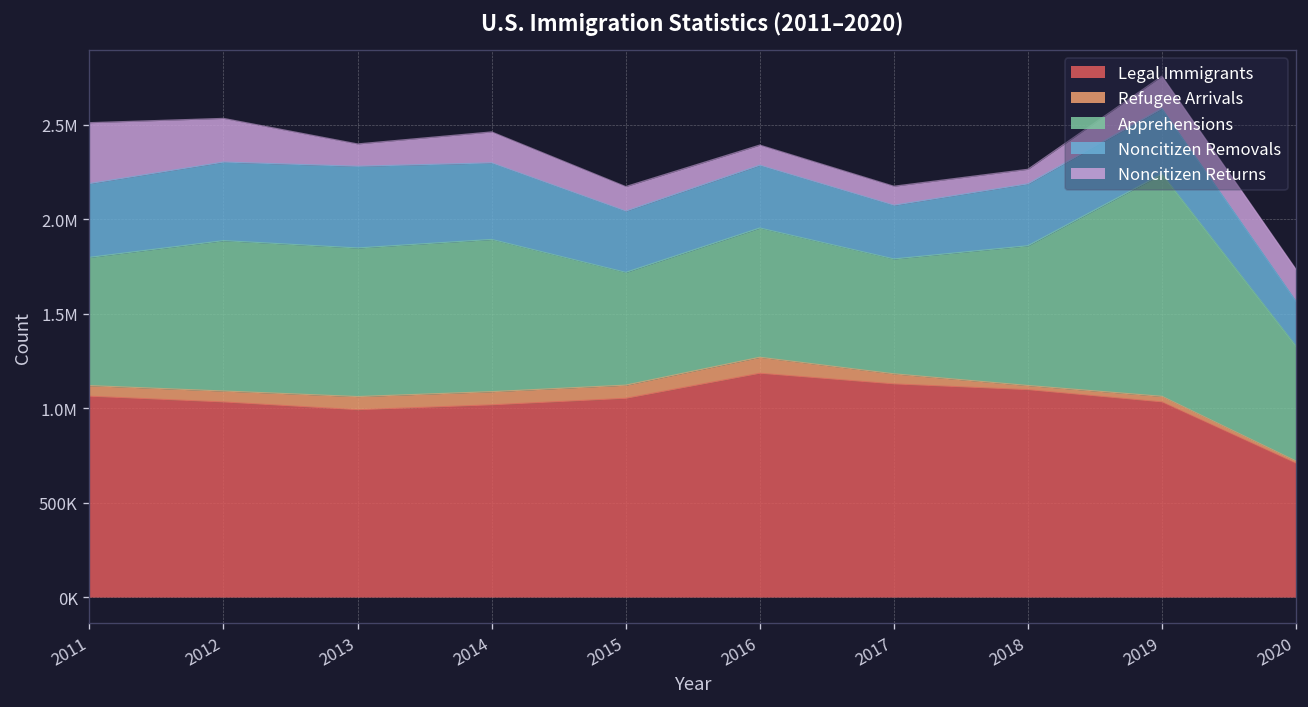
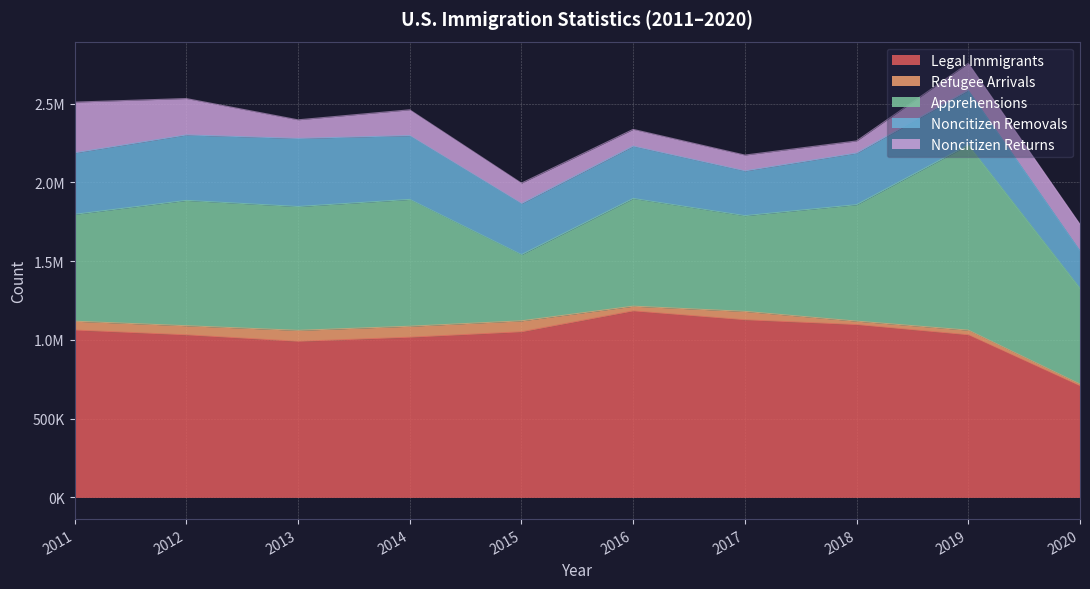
Apprehensions, 2015: 600000 -> 420000
Refugee Arrivals, 2016: 80000 -> 30000
